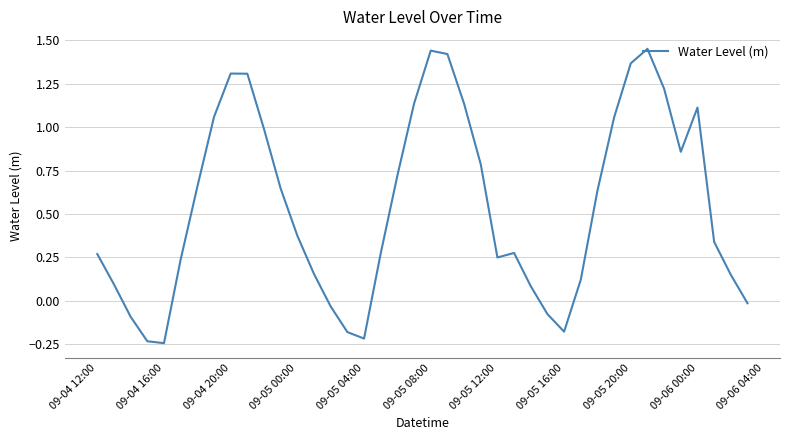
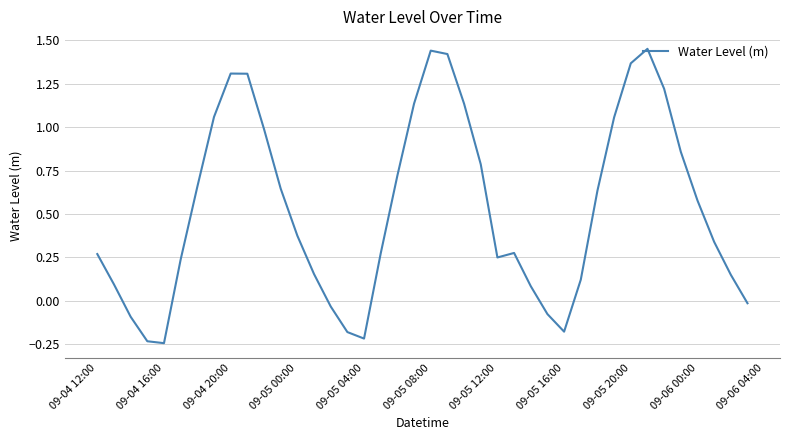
09-06 00:00: 1.11 -> 0.58
